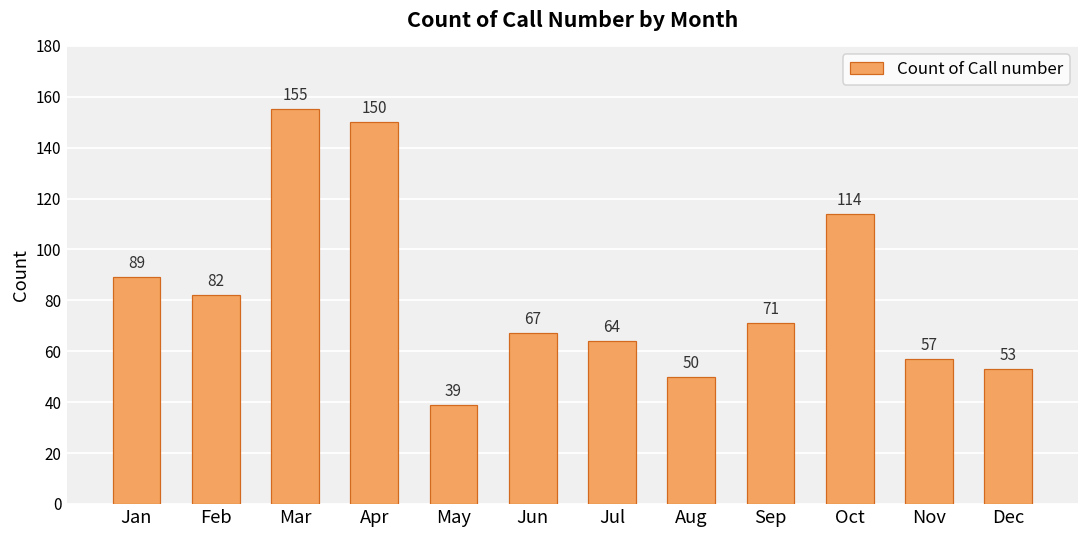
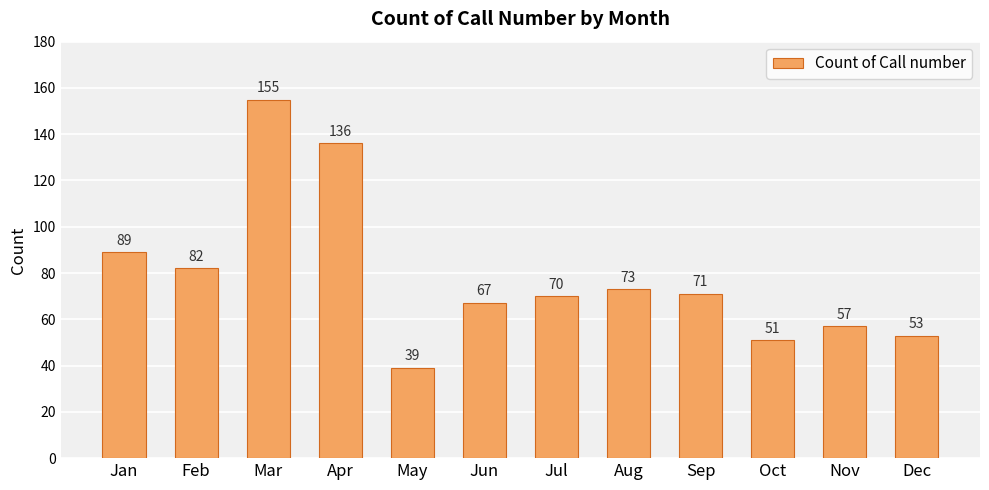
Apr: 150 -> 136
Jul: 64 -> 70
Aug: 50 -> 73
Oct: 114 -> 51
